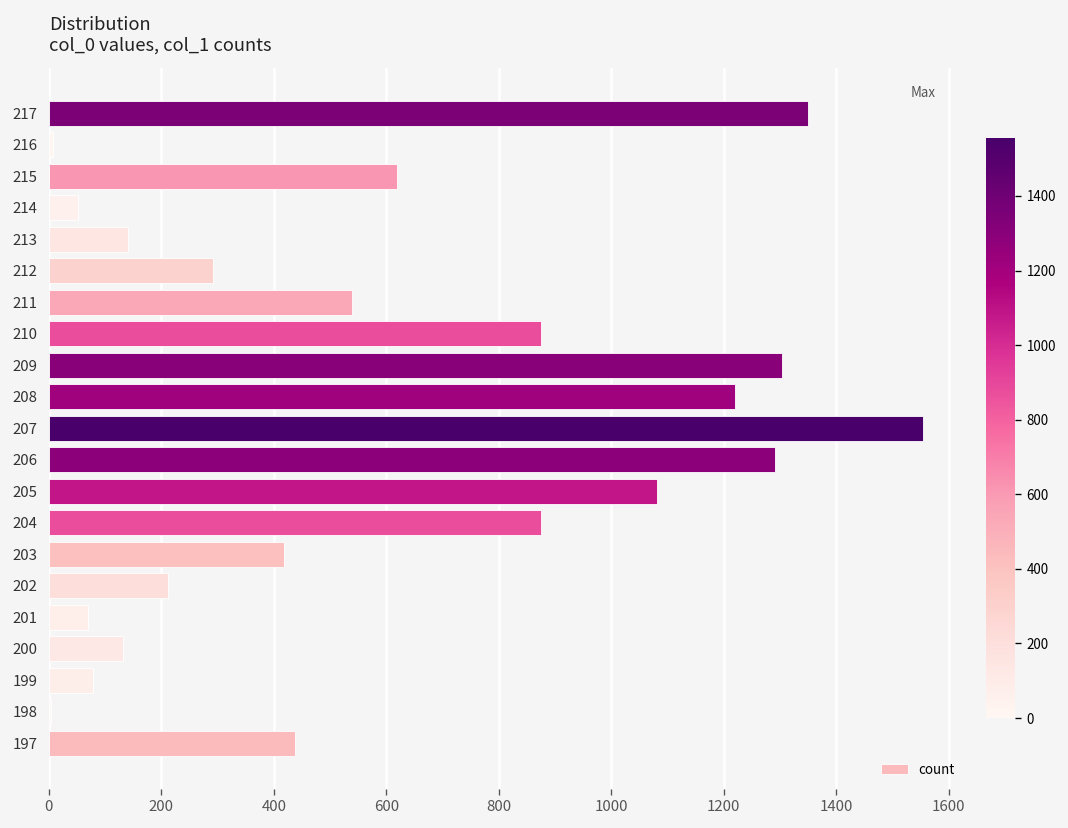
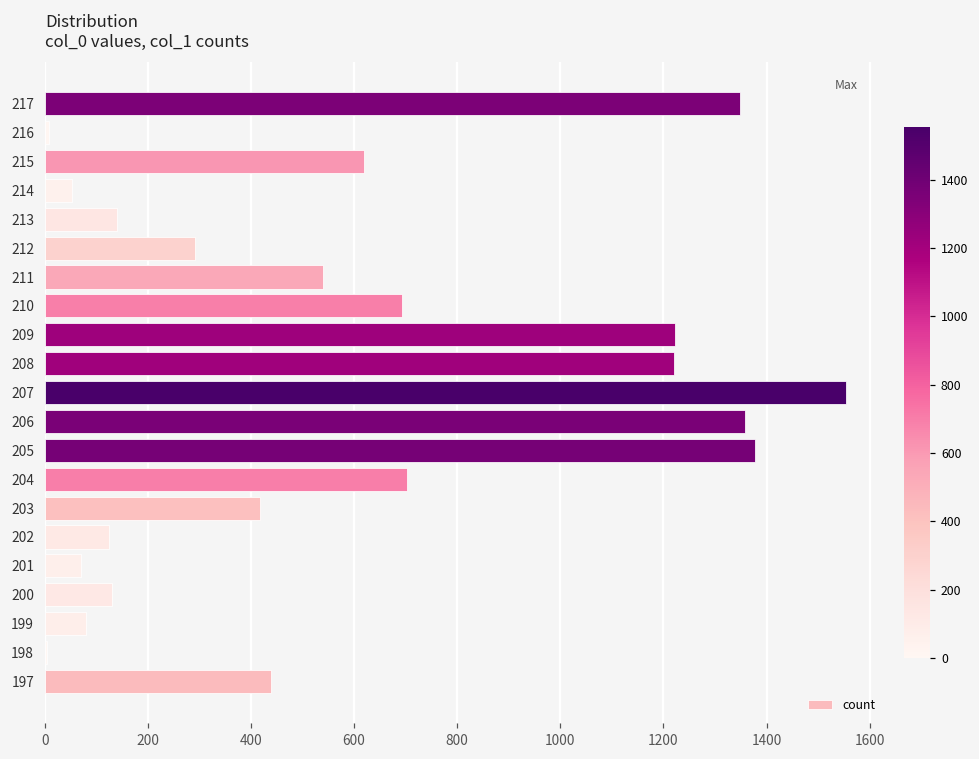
210: 880 -> 690
209: 1300 -> 1220
206: 1290 -> 1360
205: 1080 -> 1380
204: 880 -> 700
202: 210 -> 120
